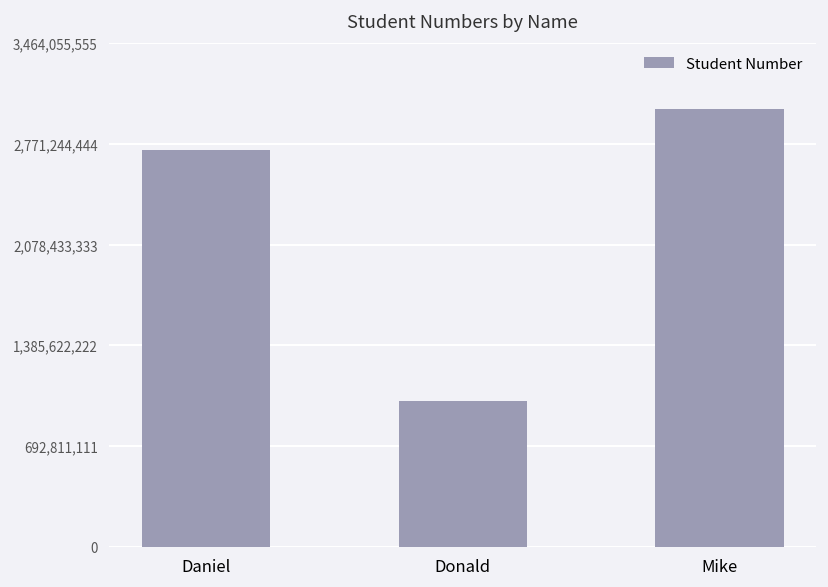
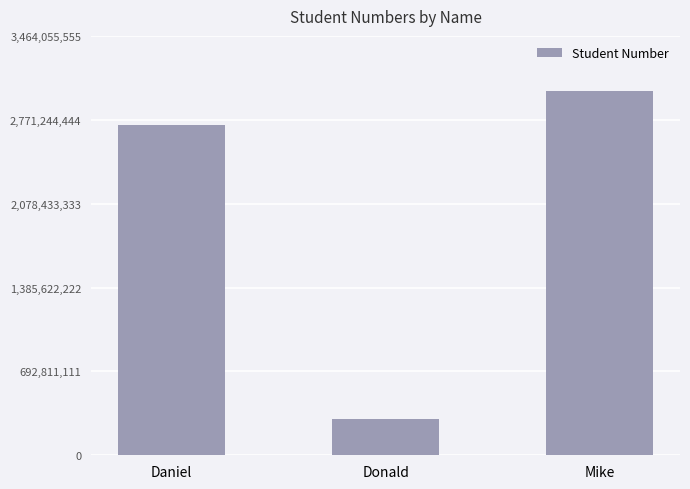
Donald: 1,000,000,000 -> 300,000,000
